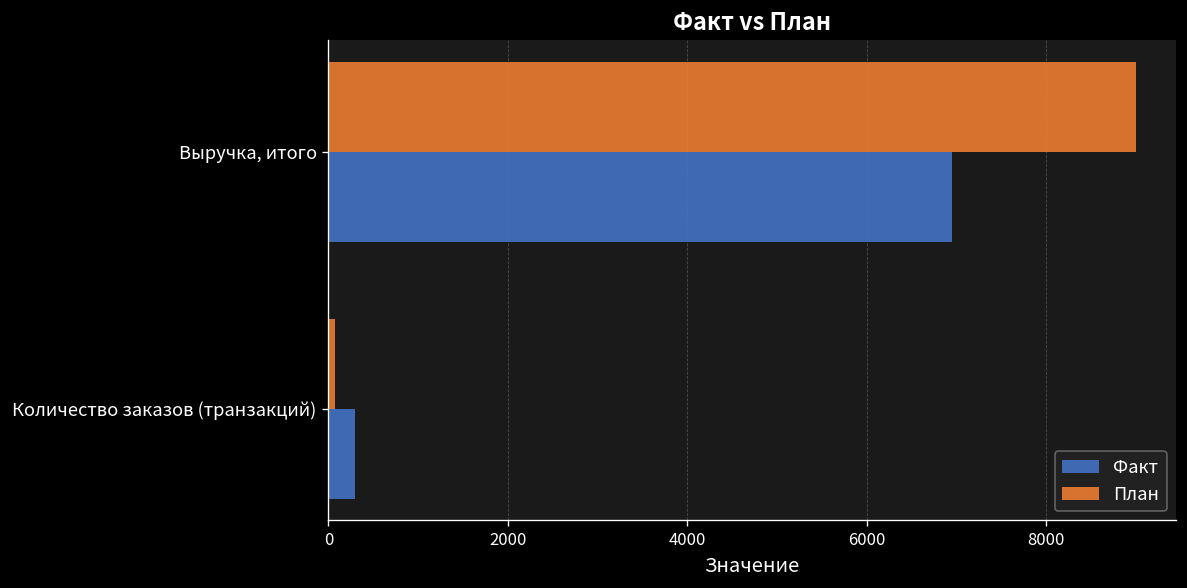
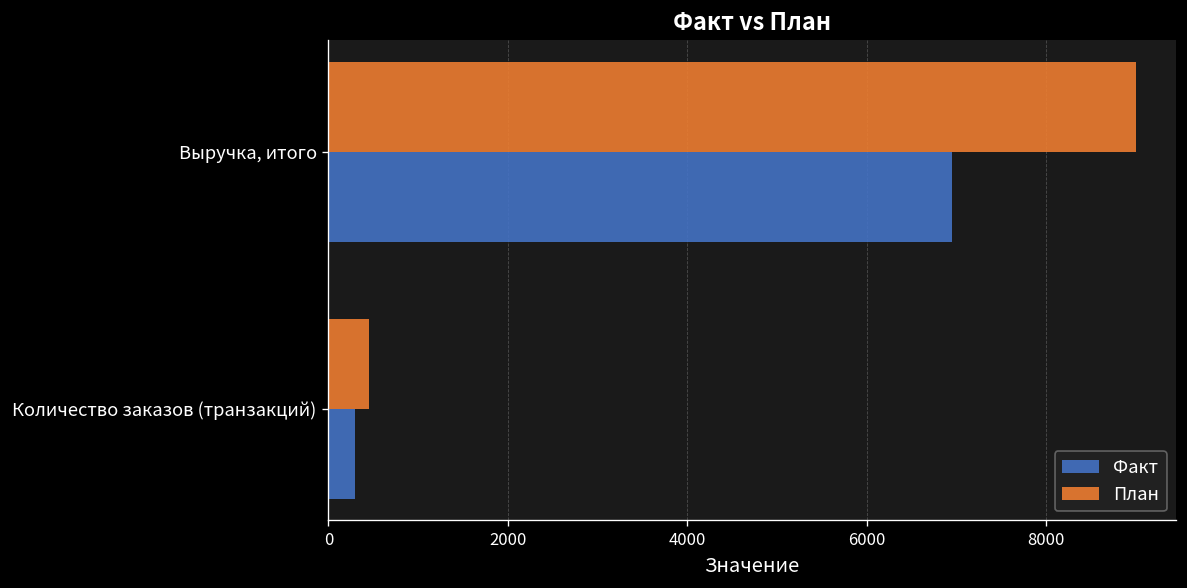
План, Количество заказов (транзакций): 100 -> 500
